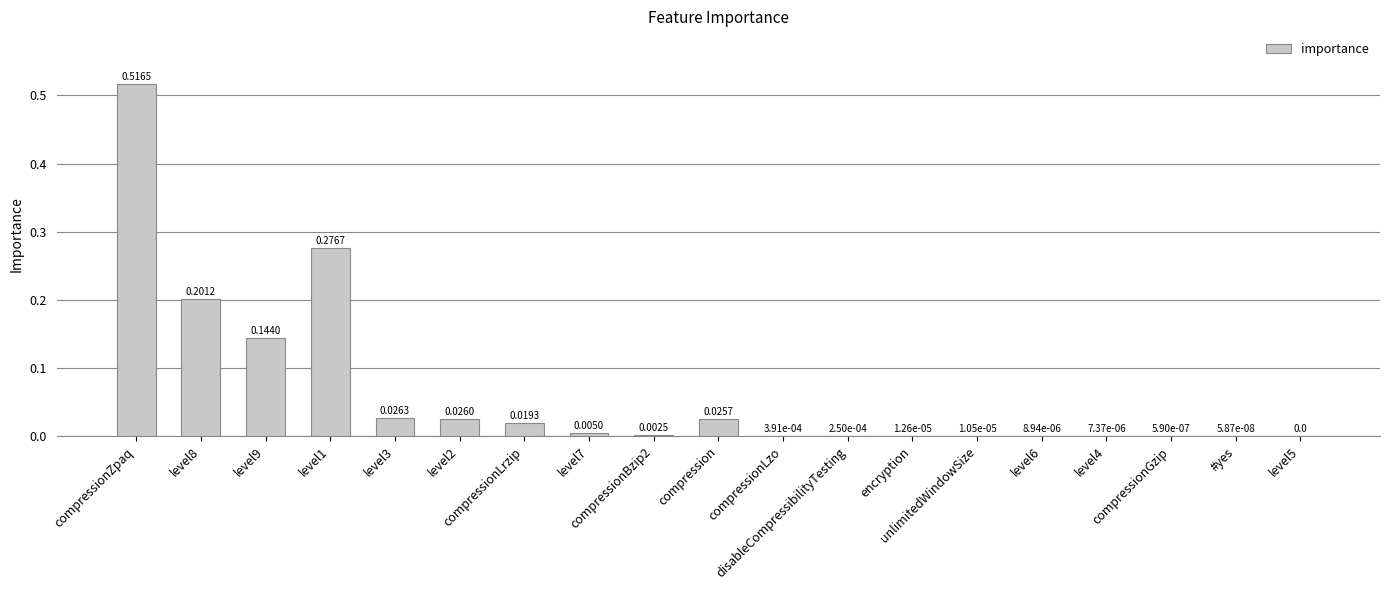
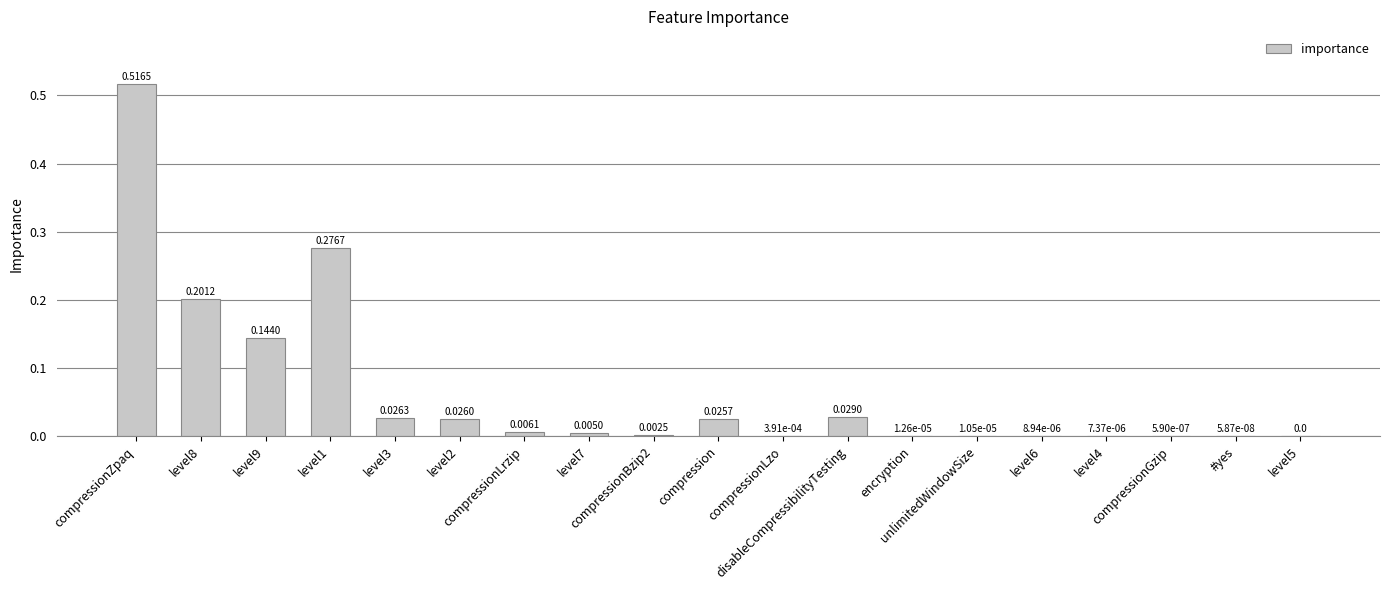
compressionLrzip: 0.0193 -> 0.0061
disableCompressibilityTesting: 2.50e-04 -> 0.0290
